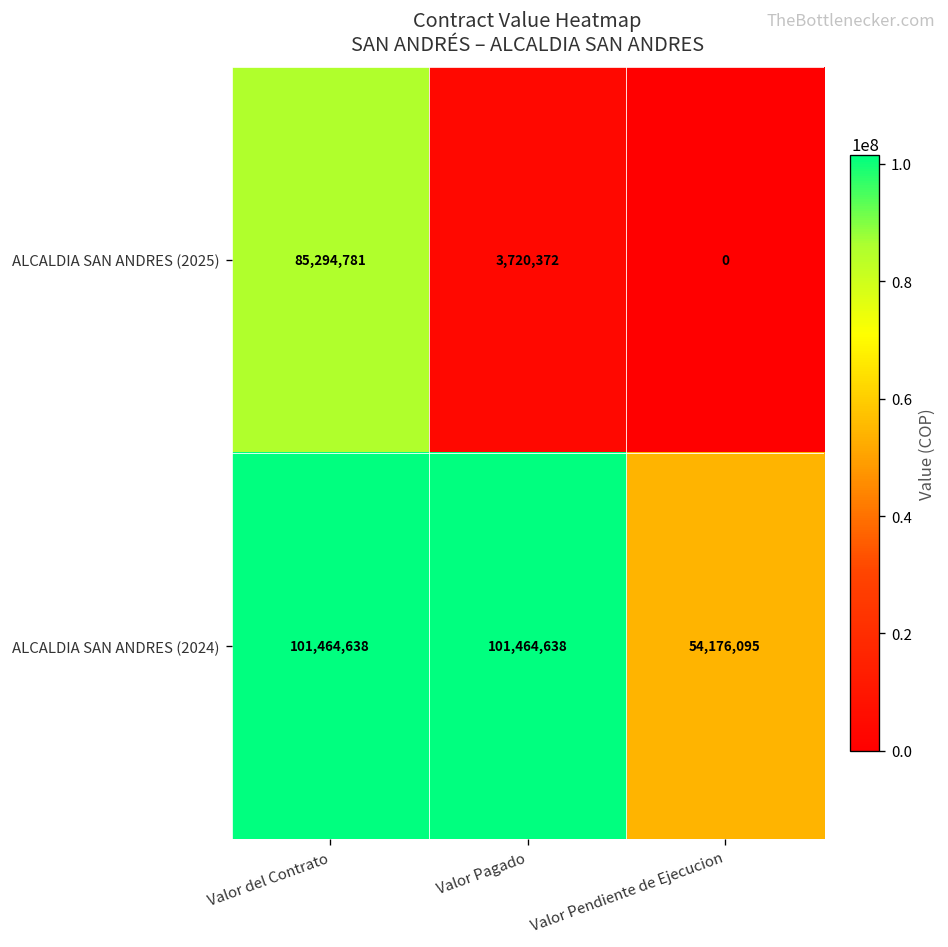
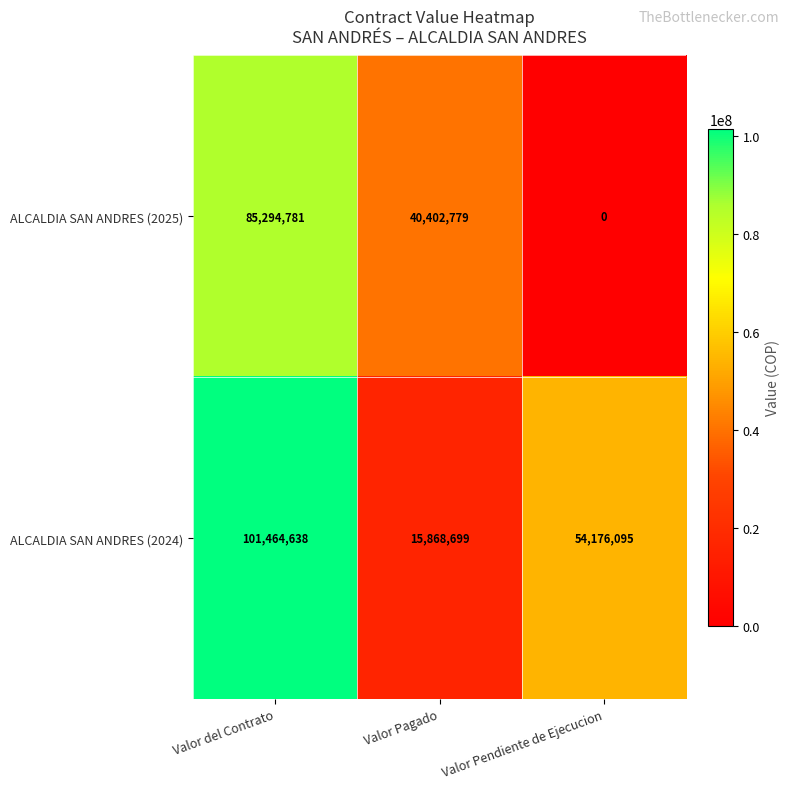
ALCALDIA SAN ANDRES (2025), Valor Pagado: 3,720,372 -> 40,402,779
ALCALDIA SAN ANDRES (2024), Valor Pagado: 101,464,638 -> 15,868,699
